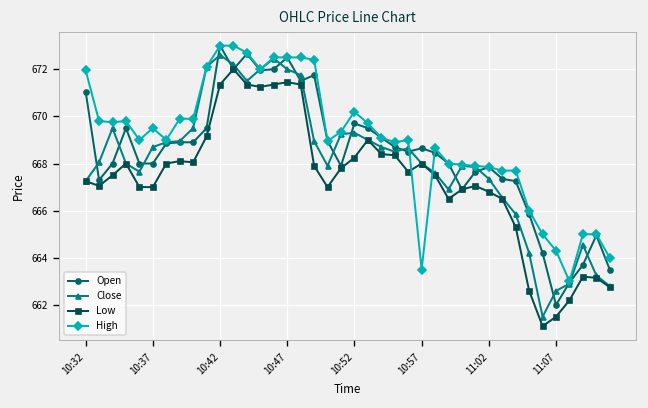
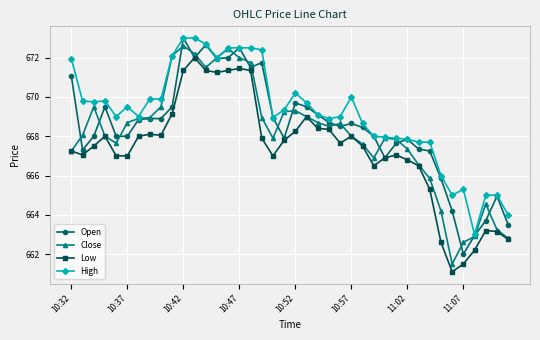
High, 10:57: 663.5 -> 670.0
High, 11:07: 664.3 -> 665.3
